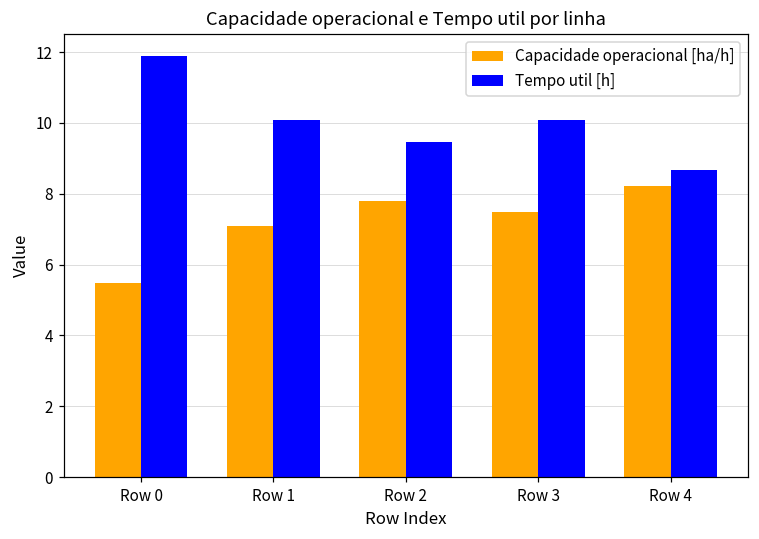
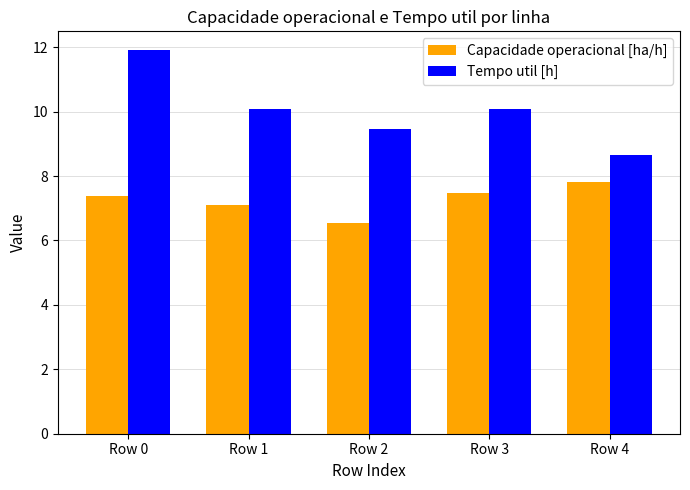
Capacidade operacional [ha/h], Row 0: 5.5 -> 7.4
Capacidade operacional [ha/h], Row 2: 7.8 -> 6.6
Capacidade operacional [ha/h], Row 4: 8.2 -> 7.8
